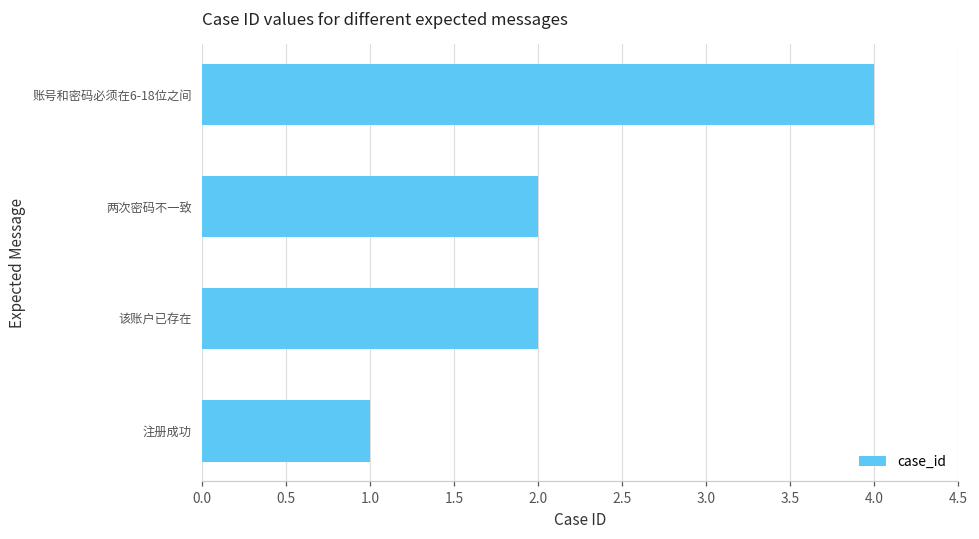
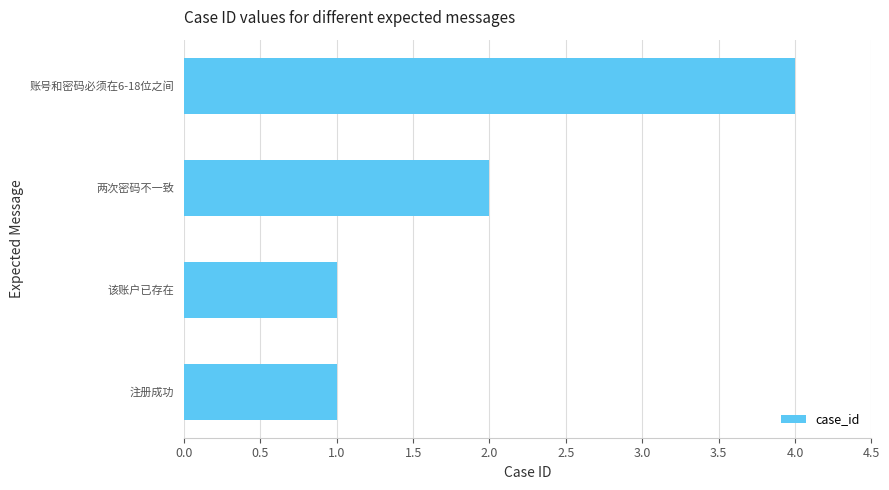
该账户已存在: 2 -> 1
